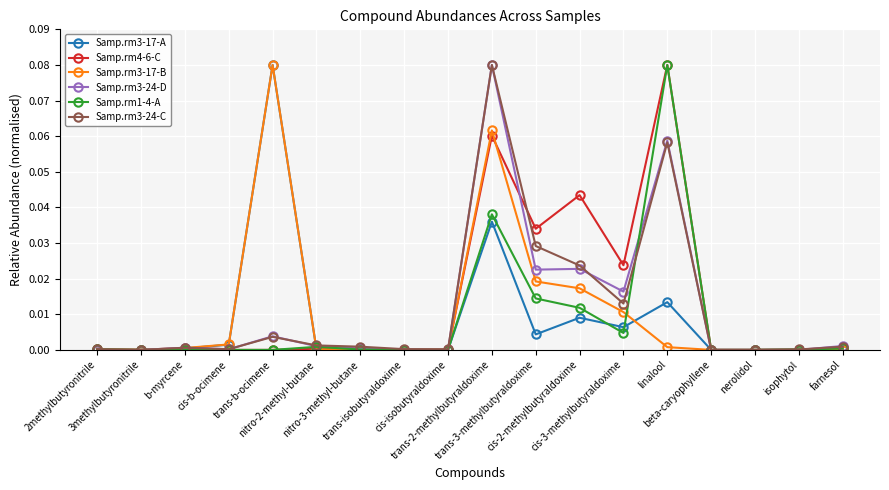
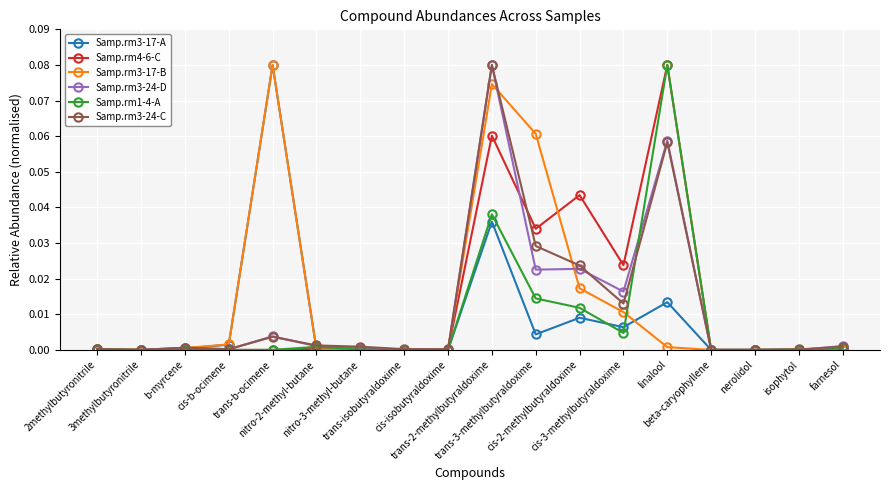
Samp.rm3-17-B, trans-2-methylbutyraldoxime: 0.062 -> 0.075
Samp.rm3-17-B, trans-3-methylbutyraldoxime: 0.019 -> 0.061
